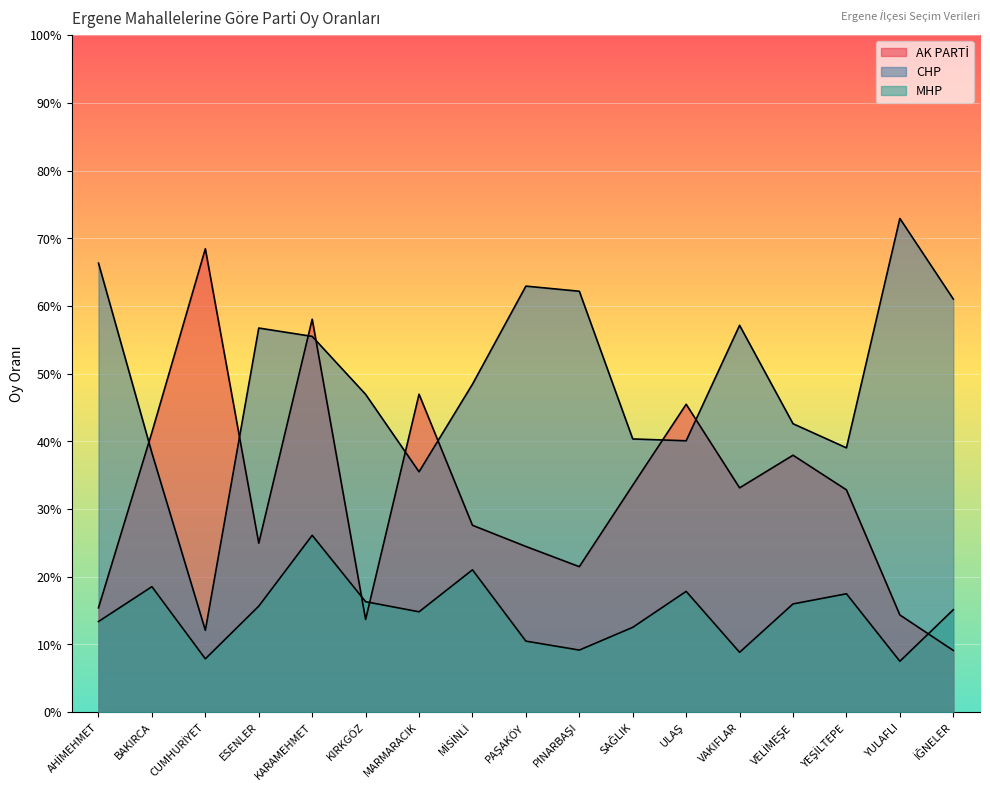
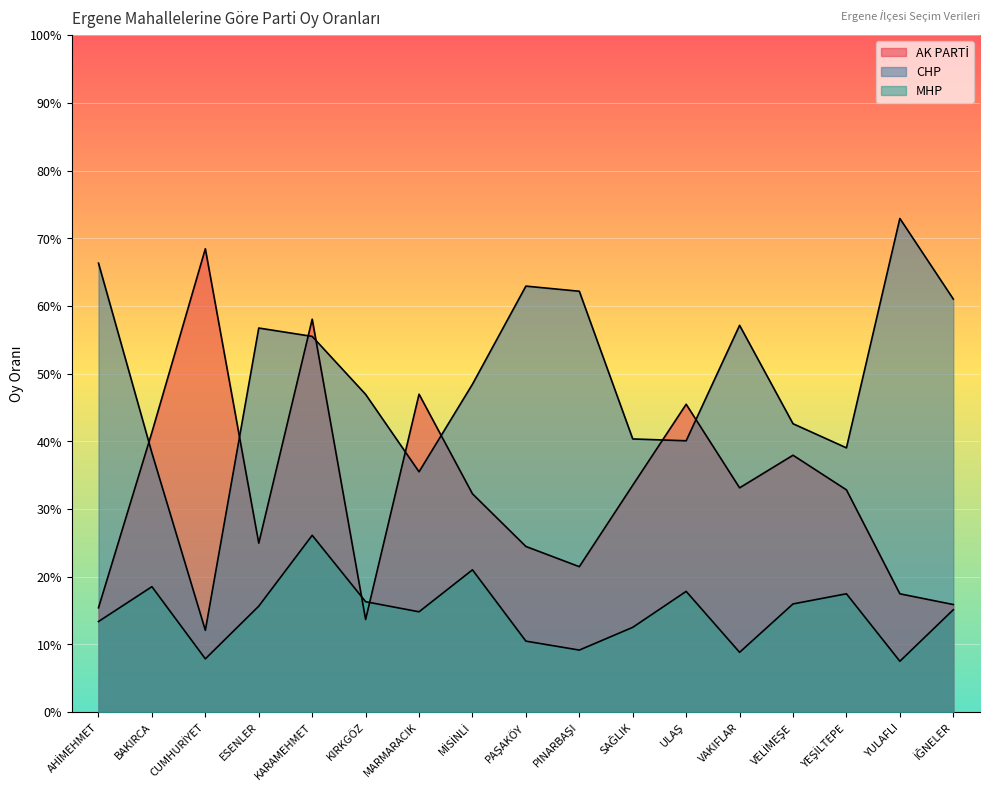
AK PARTİ, MİSİNLİ: 28% -> 32%
AK PARTİ, YULAFLI: 14% -> 17%
AK PARTİ, İĞNELER: 9% -> 16%
